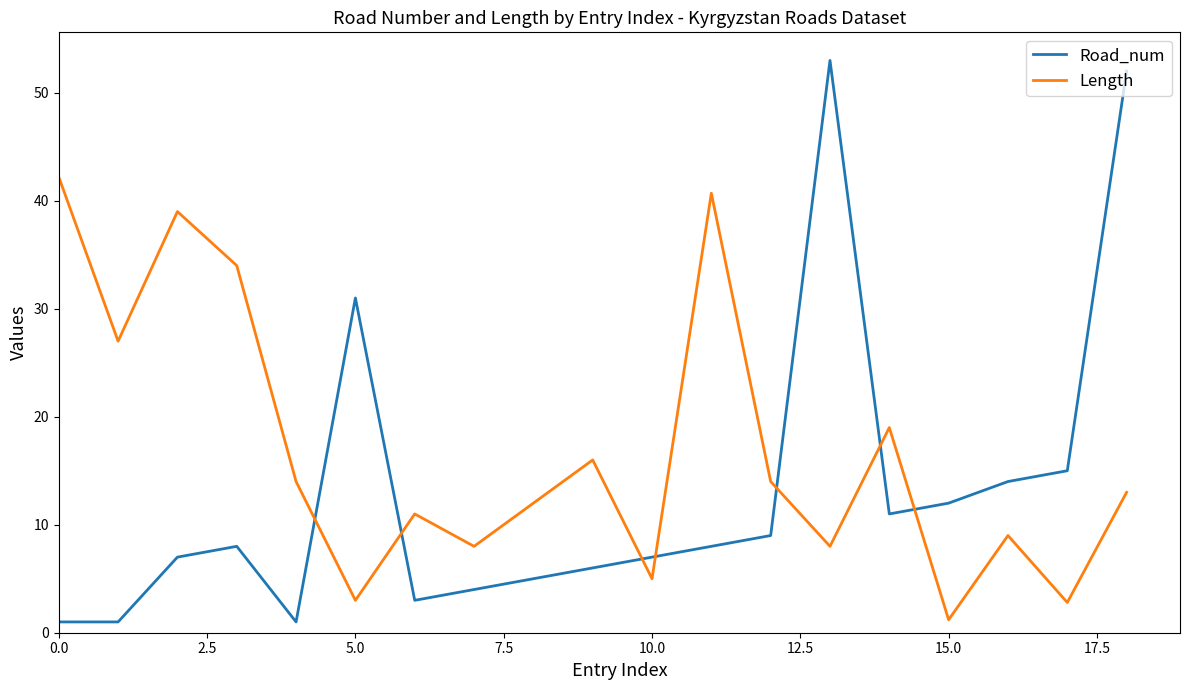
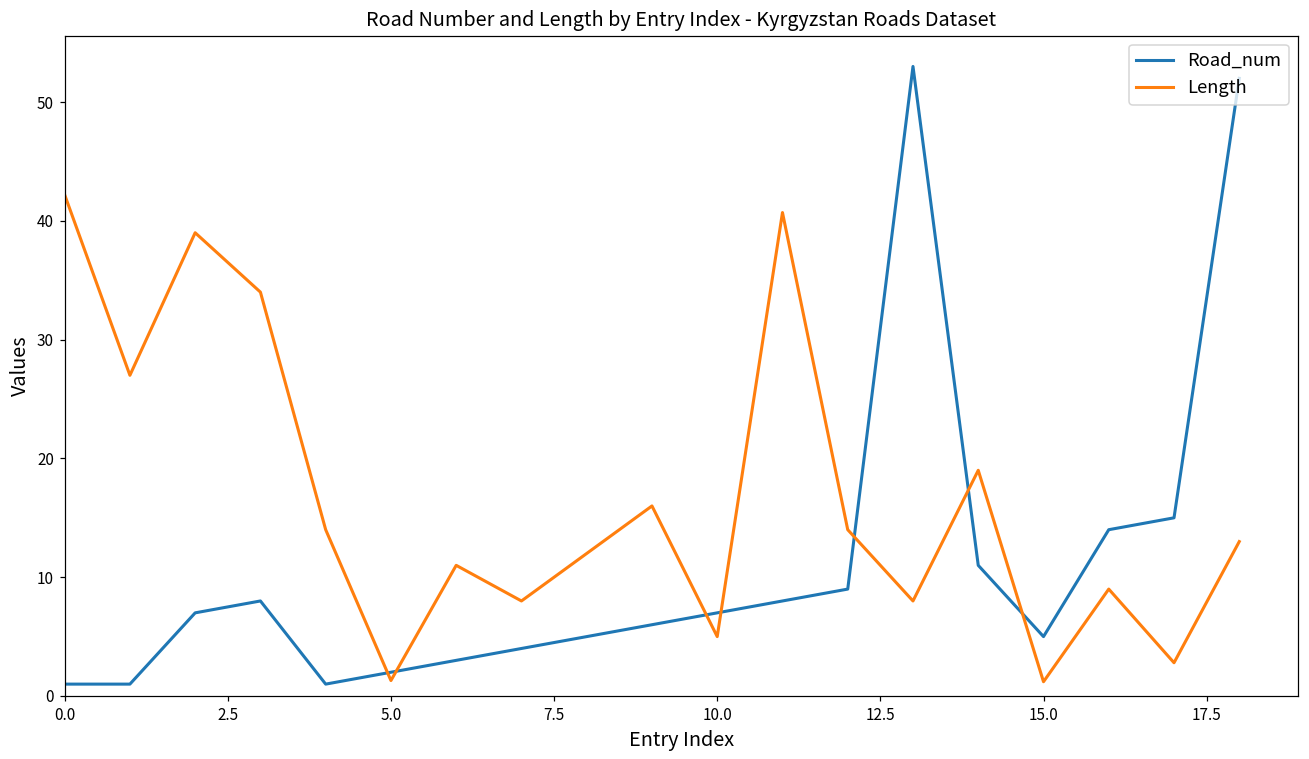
Road_num, 5.0: 31 -> 2
Length, 5.0: 3.0 -> 1.3
Road_num, 15.0: 12 -> 5
